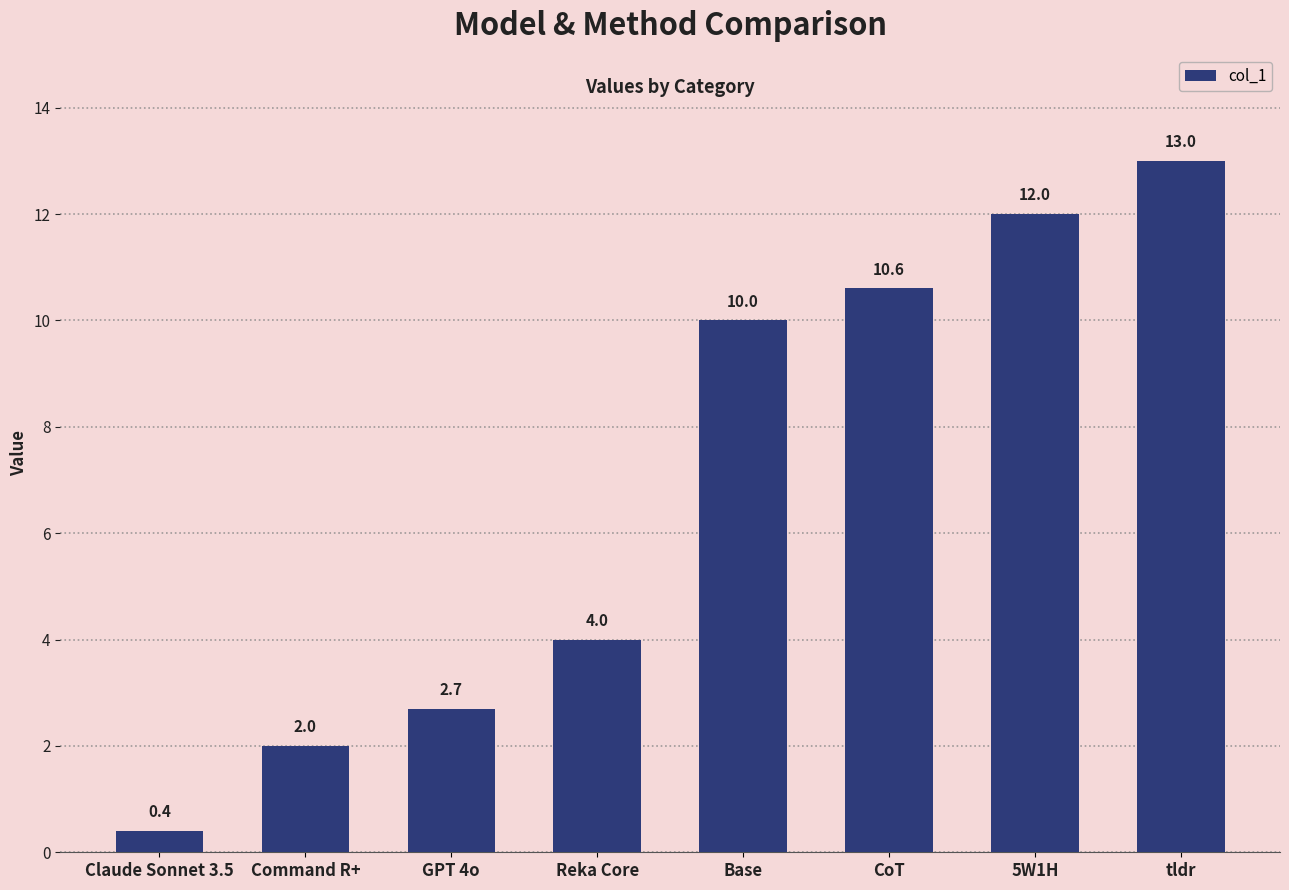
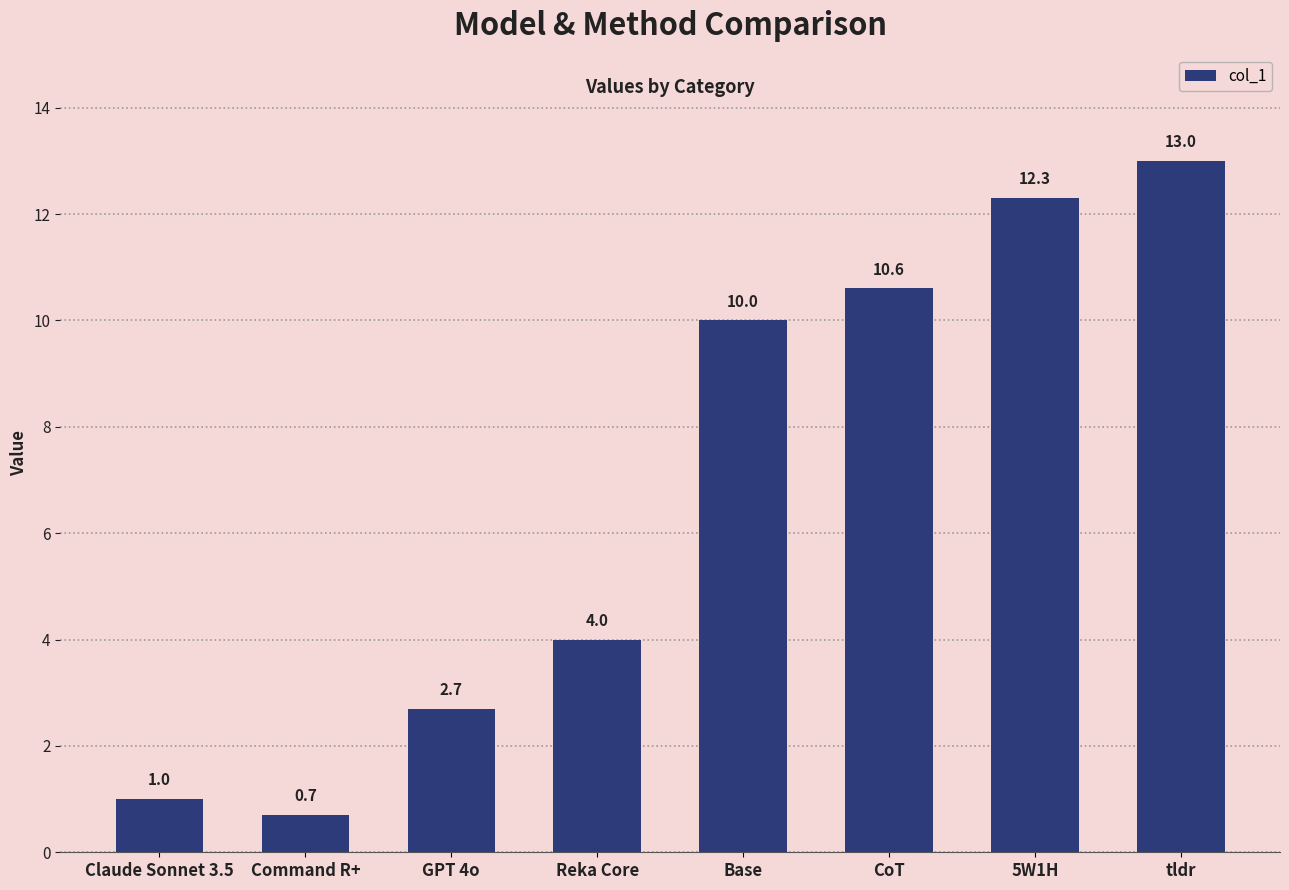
Claude Sonnet 3.5: 0.4 -> 1.0
Command R+: 2.0 -> 0.7
5W1H: 12.0 -> 12.3
